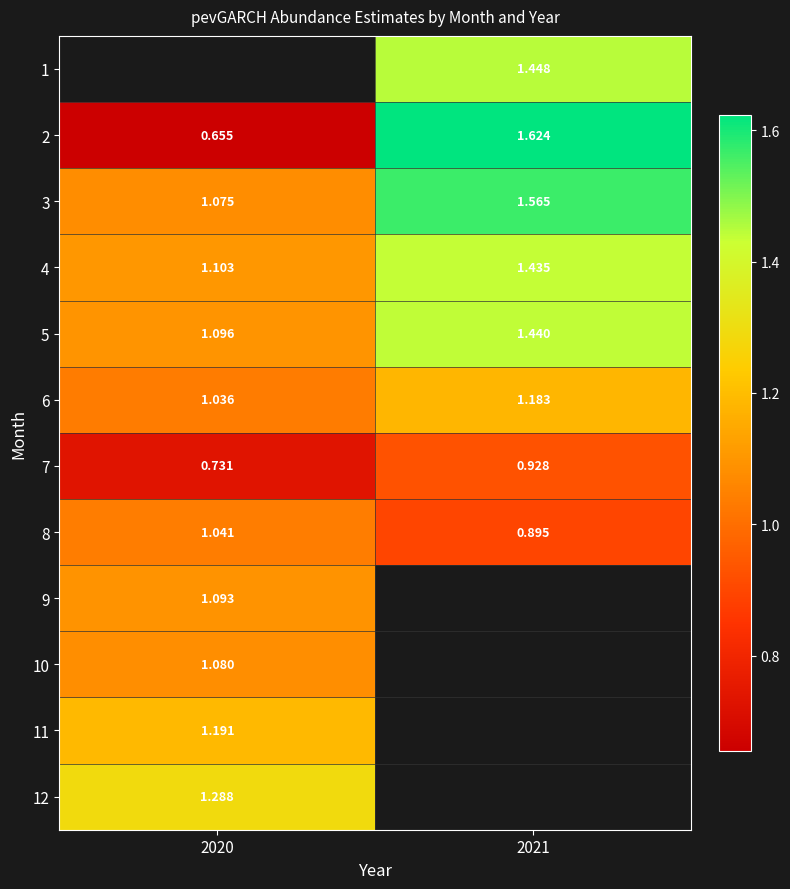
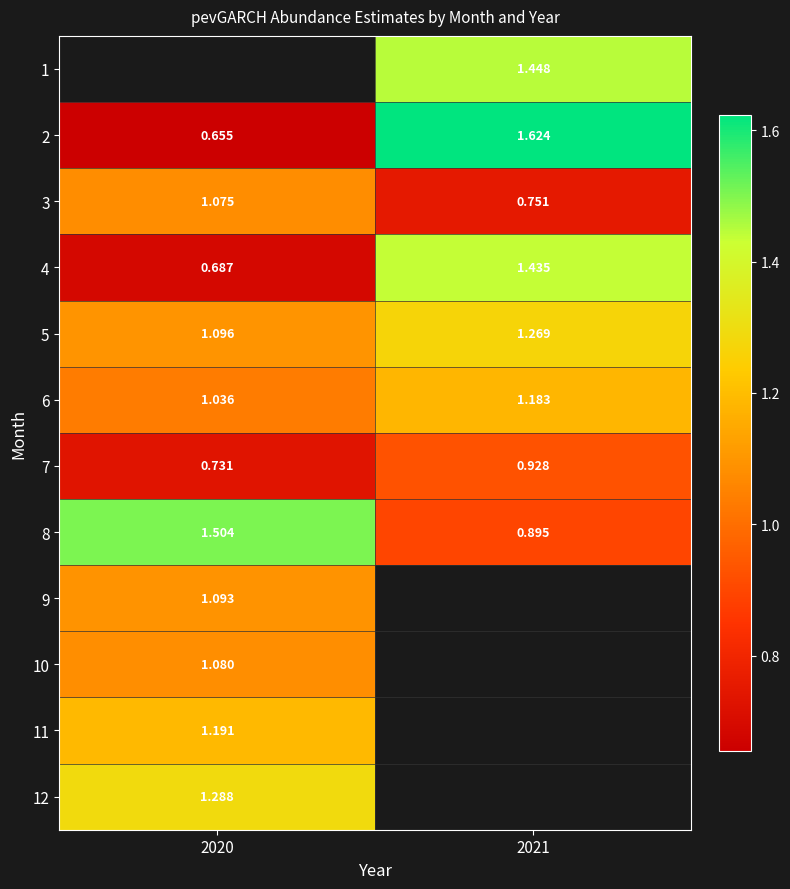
3, 2021: 1.565 -> 0.751
4, 2020: 1.103 -> 0.687
5, 2021: 1.440 -> 1.269
8, 2020: 1.041 -> 1.504
